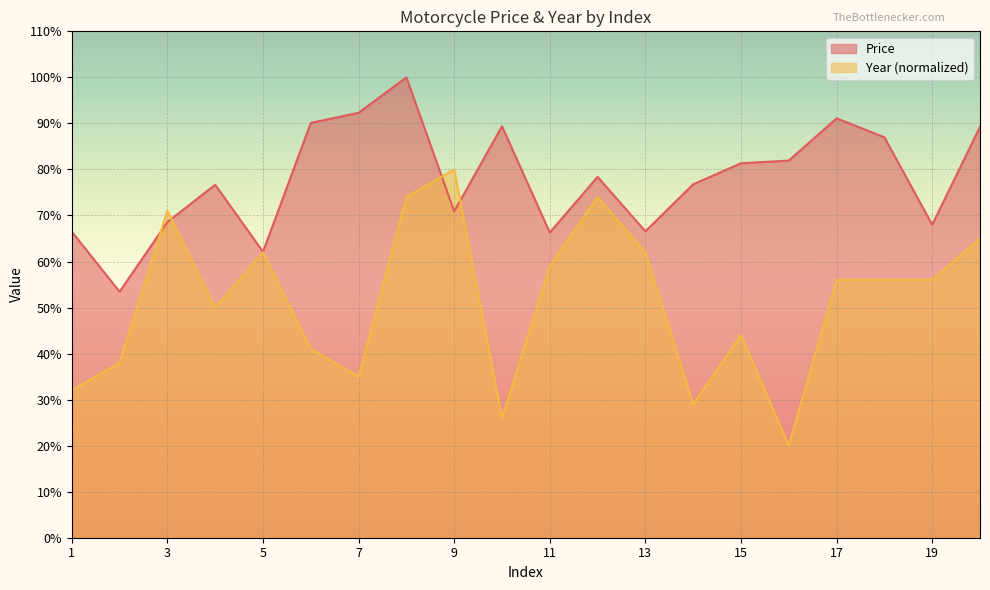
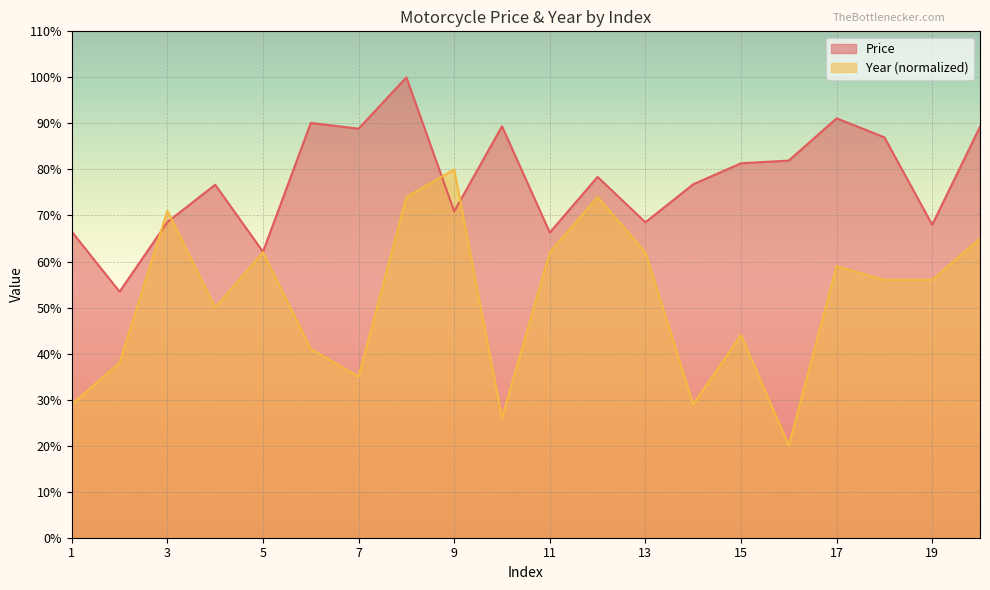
Year (normalized), 1: 32% -> 29%
Price, 7: 92% -> 89%
Year (normalized), 11: 59% -> 62%
Price, 13: 67% -> 69%
Year (normalized), 17: 56% -> 59%
